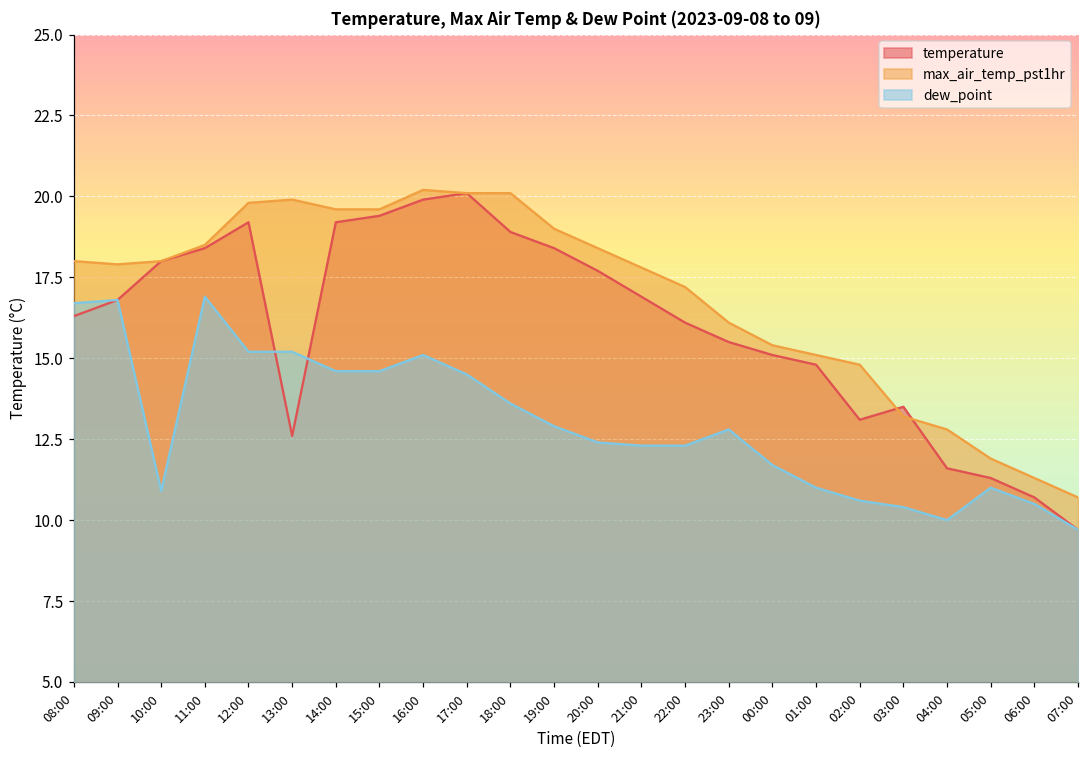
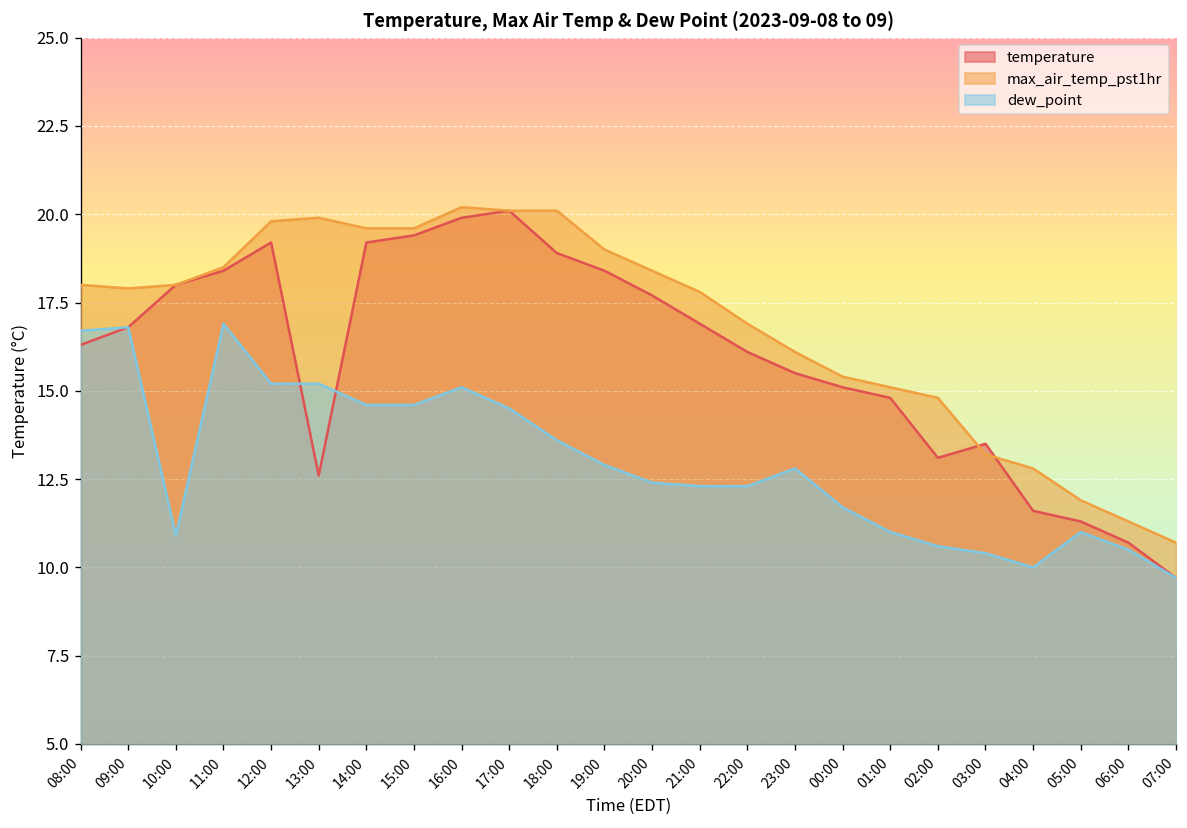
max_air_temp_pst1hr, 22:00: 17.2 -> 16.9
